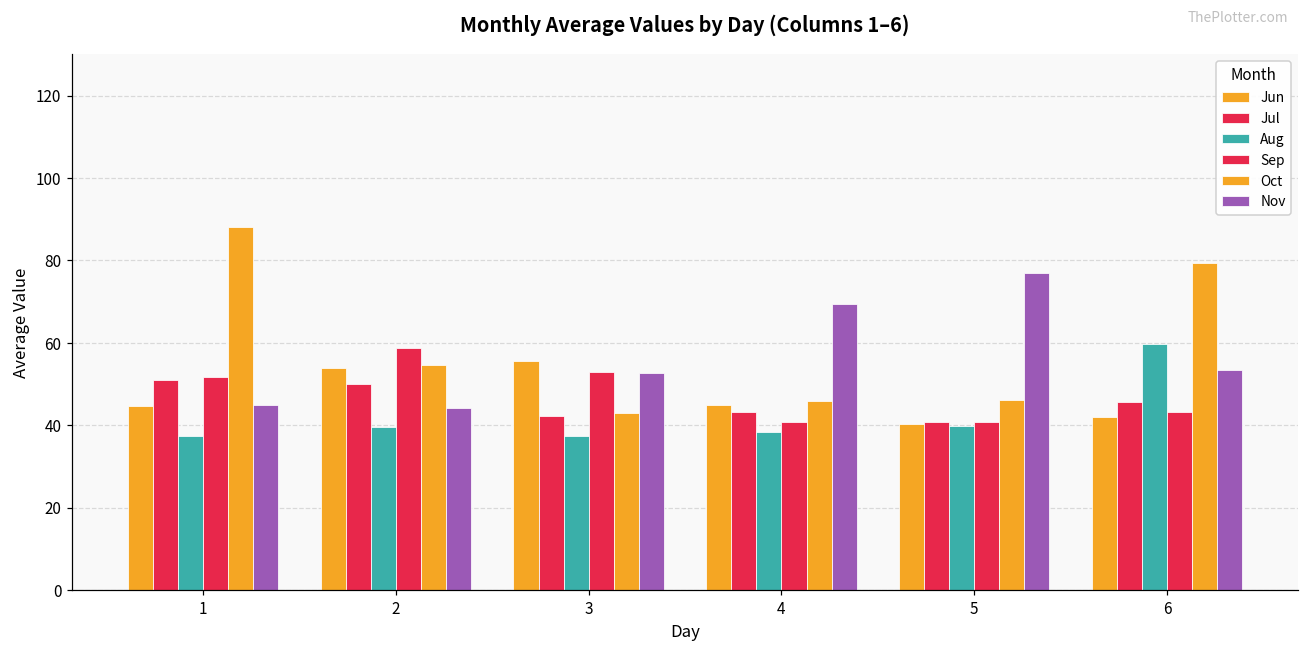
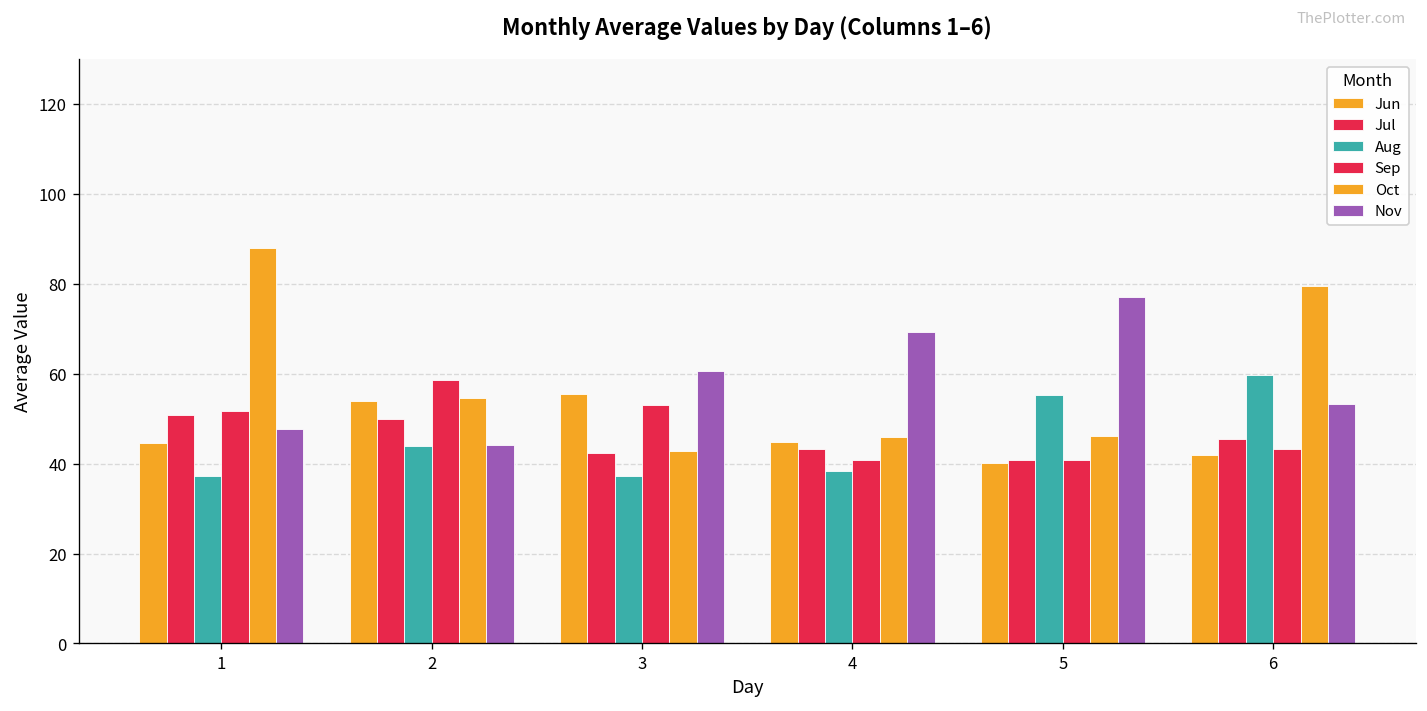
Nov, 1: 45 -> 48
Aug, 2: 40 -> 44
Nov, 3: 53 -> 61
Aug, 5: 40 -> 55
